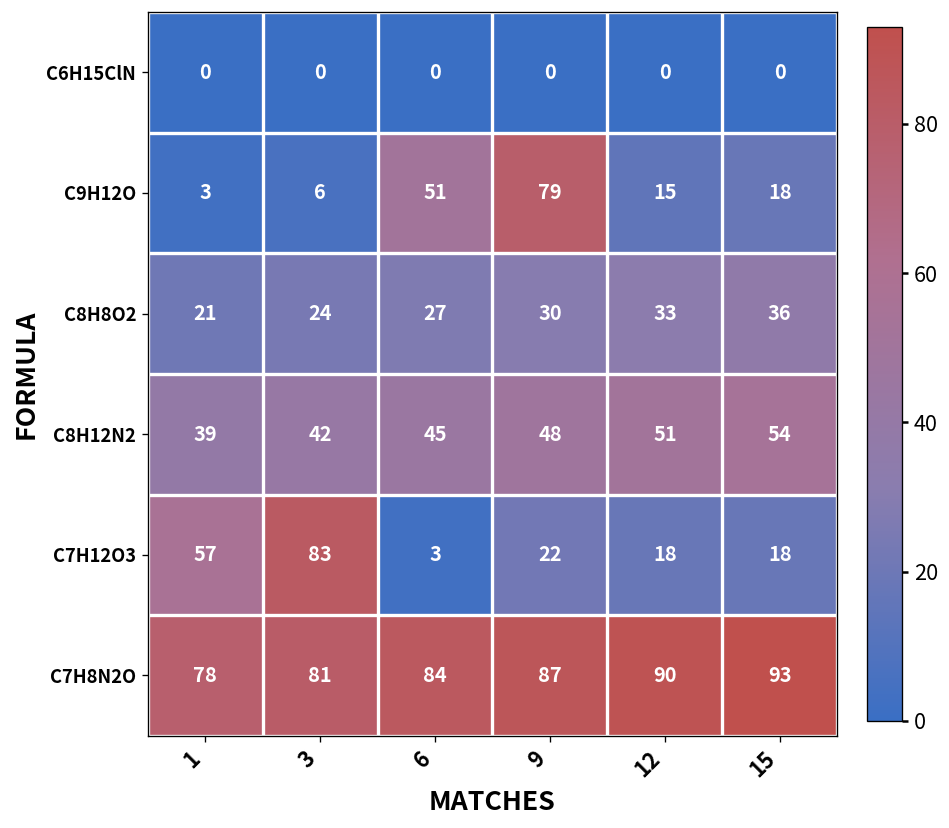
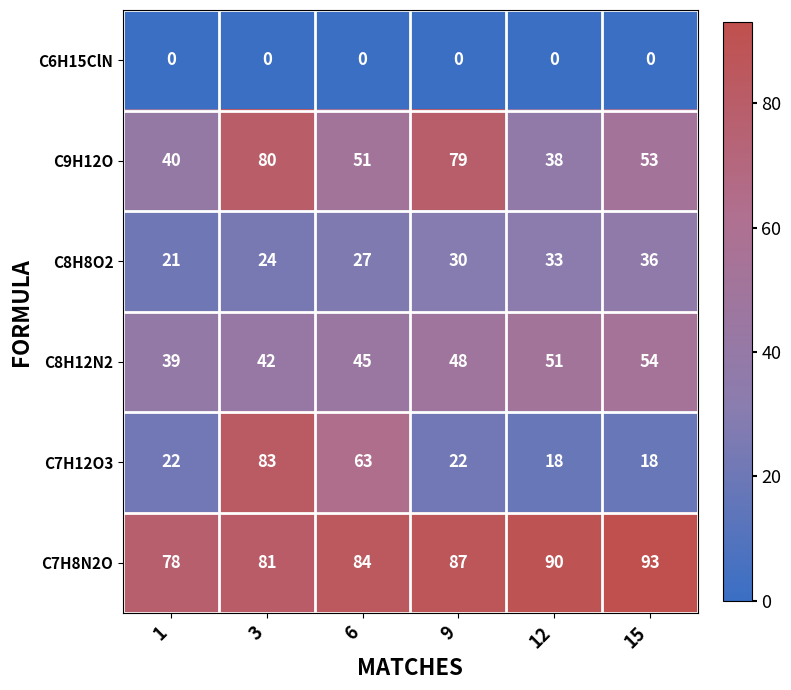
C9H12O, 1: 3 -> 40
C9H12O, 3: 6 -> 80
C9H12O, 12: 15 -> 38
C9H12O, 15: 18 -> 53
C7H12O3, 1: 57 -> 22
C7H12O3, 6: 3 -> 63
